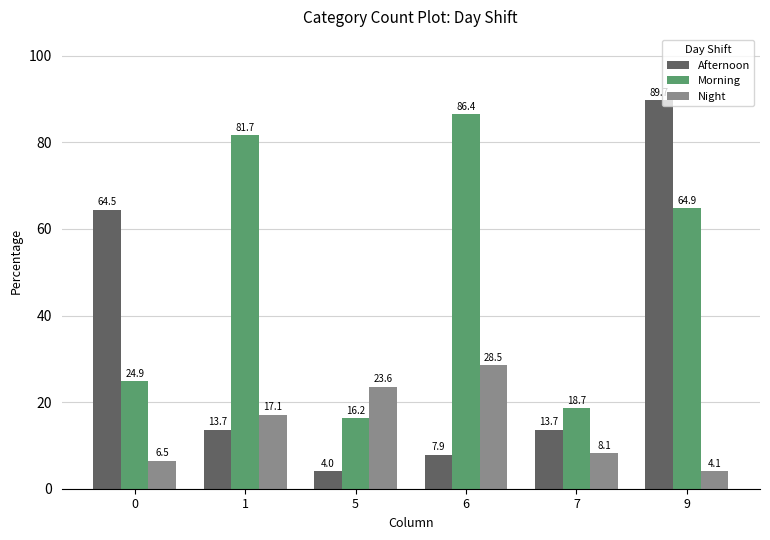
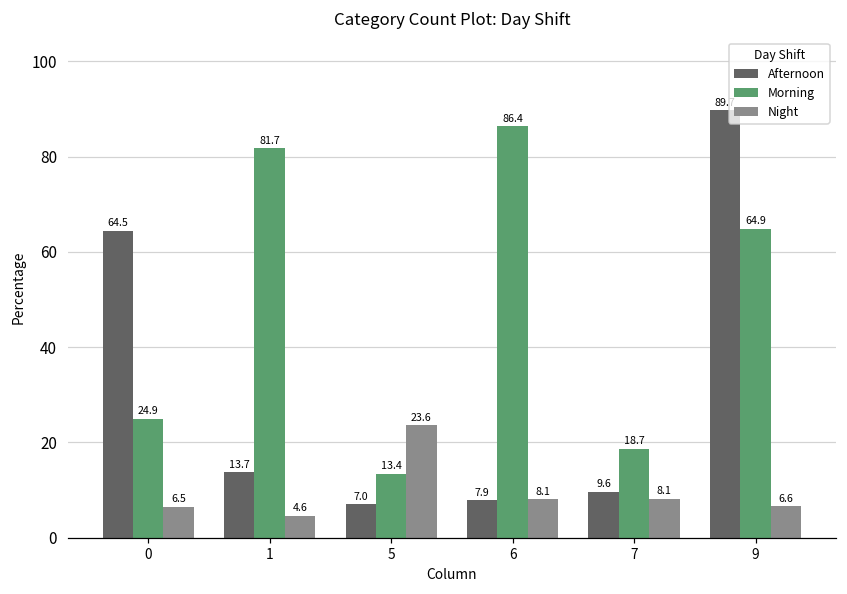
Night, 1: 17.1 -> 4.6
Afternoon, 5: 4.0 -> 7.0
Morning, 5: 16.2 -> 13.4
Night, 6: 28.5 -> 8.1
Afternoon, 7: 13.7 -> 9.6
Night, 9: 4.1 -> 6.6
